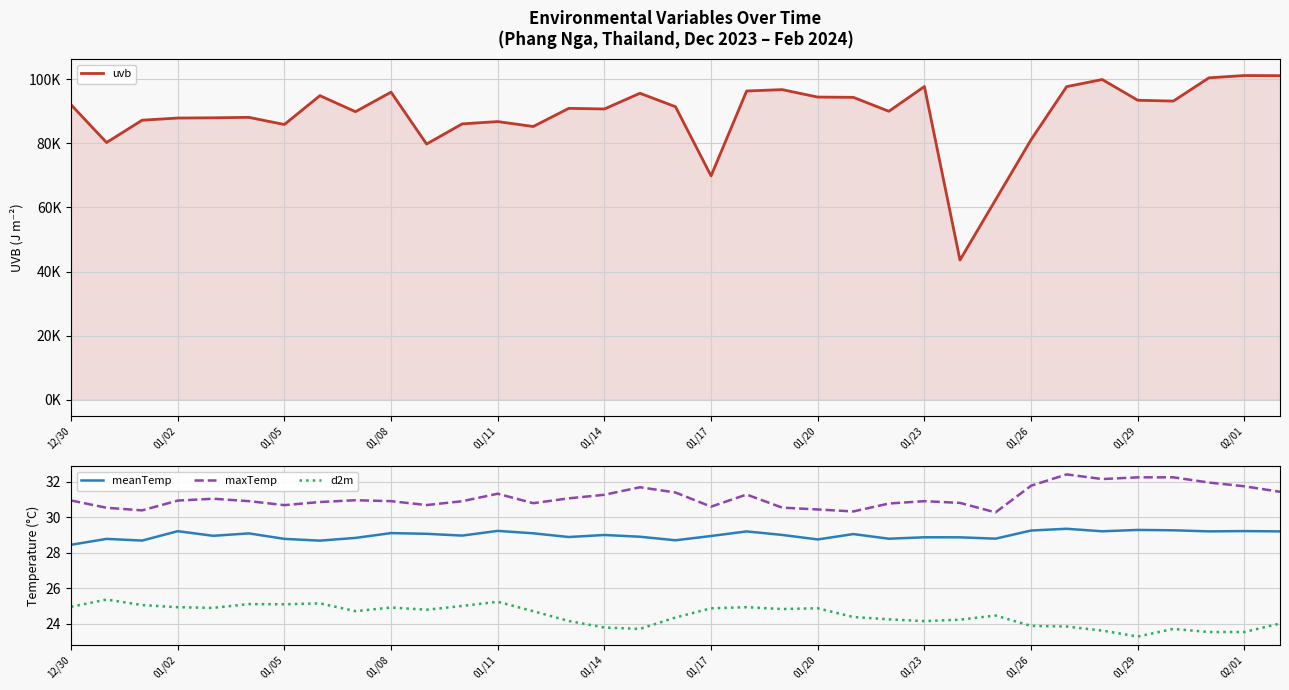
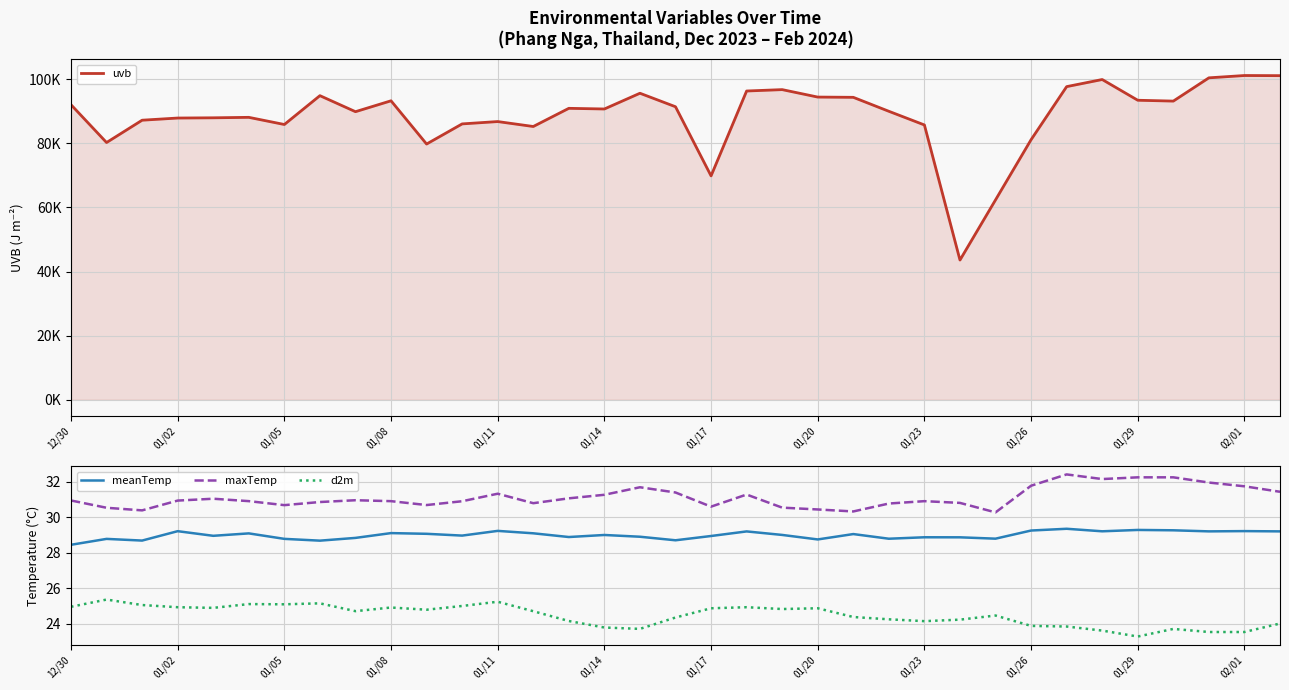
Environmental Variables Over Time (Phang Nga, Thailand, Dec 2023 – Feb 2024), 01/08: 96000 -> 93000
Environmental Variables Over Time (Phang Nga, Thailand, Dec 2023 – Feb 2024), 01/23: 98000 -> 86000
